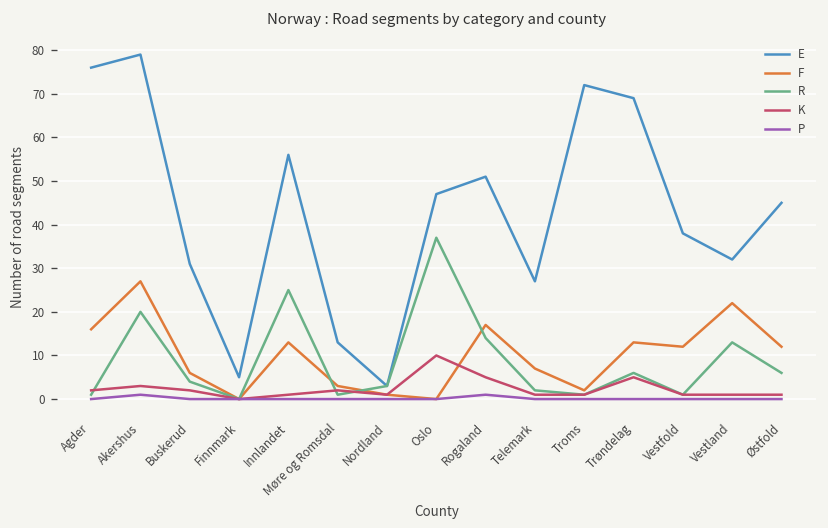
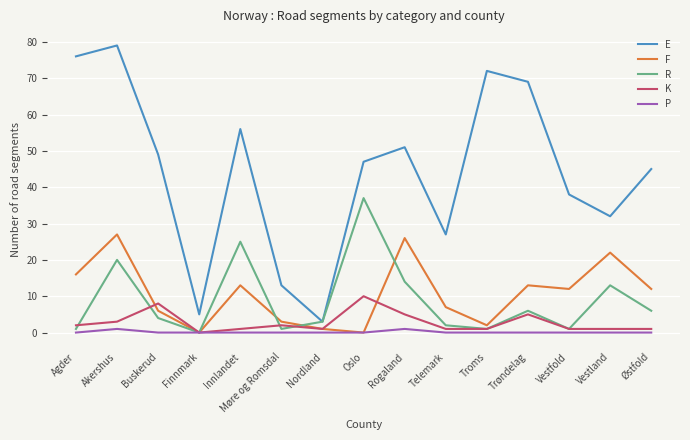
E, Buskerud: 31 -> 49
K, Buskerud: 2 -> 8
F, Rogaland: 17 -> 26
